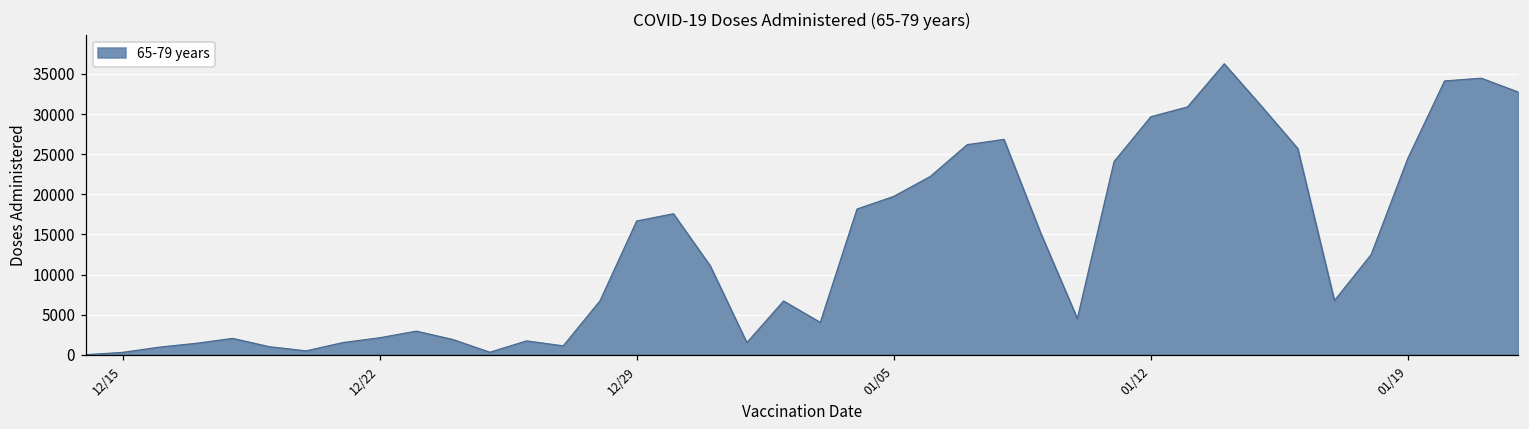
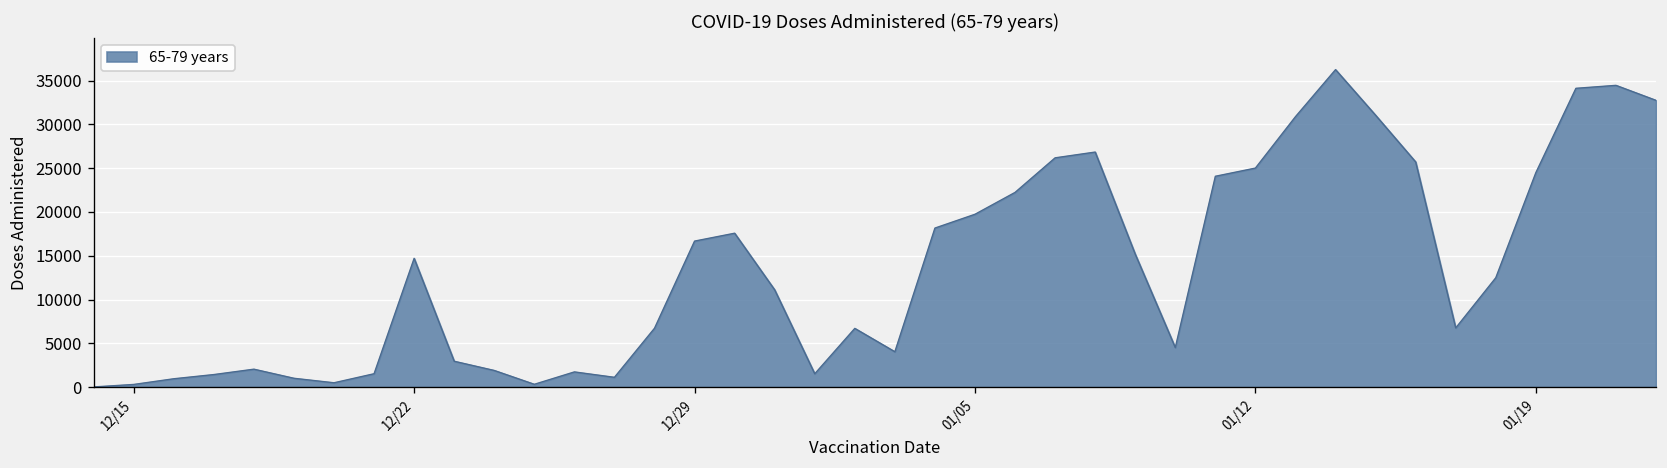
12/22: 2000 -> 15000
01/12: 30000 -> 25000
